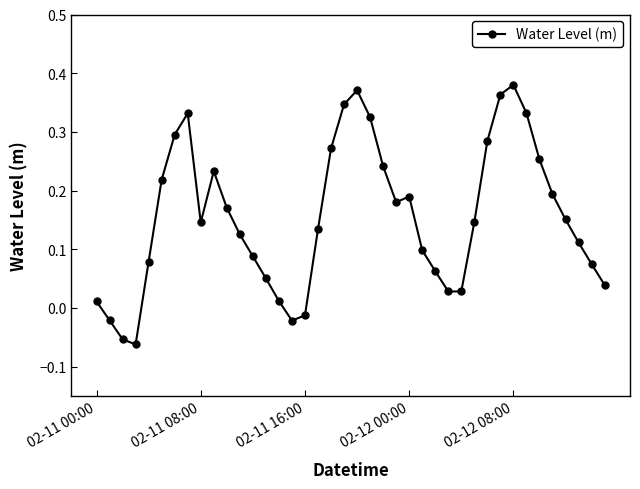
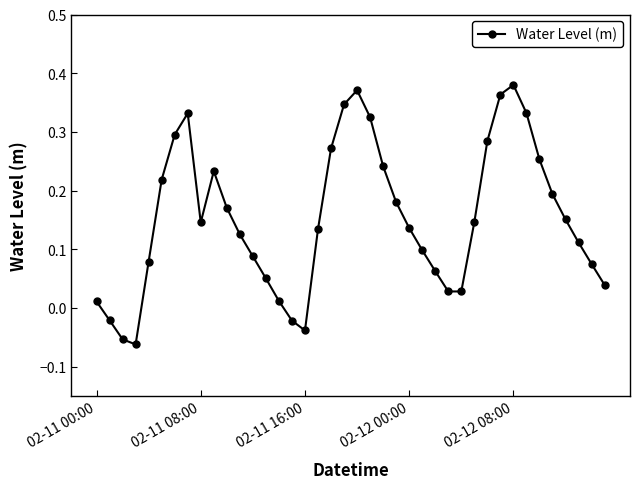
02-11 16:00: -0.01 -> -0.04
02-12 00:00: 0.19 -> 0.14
